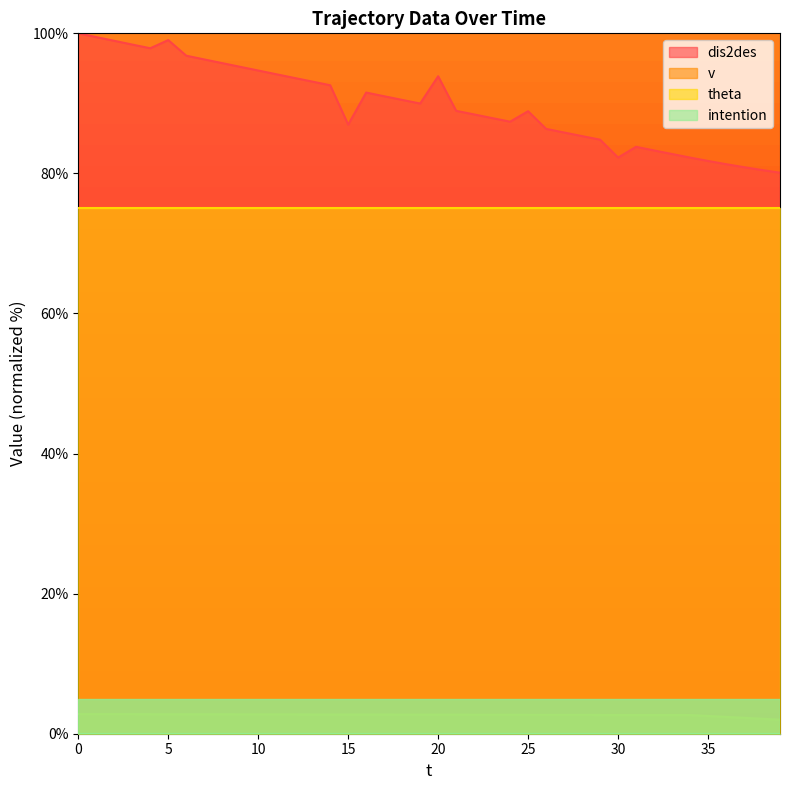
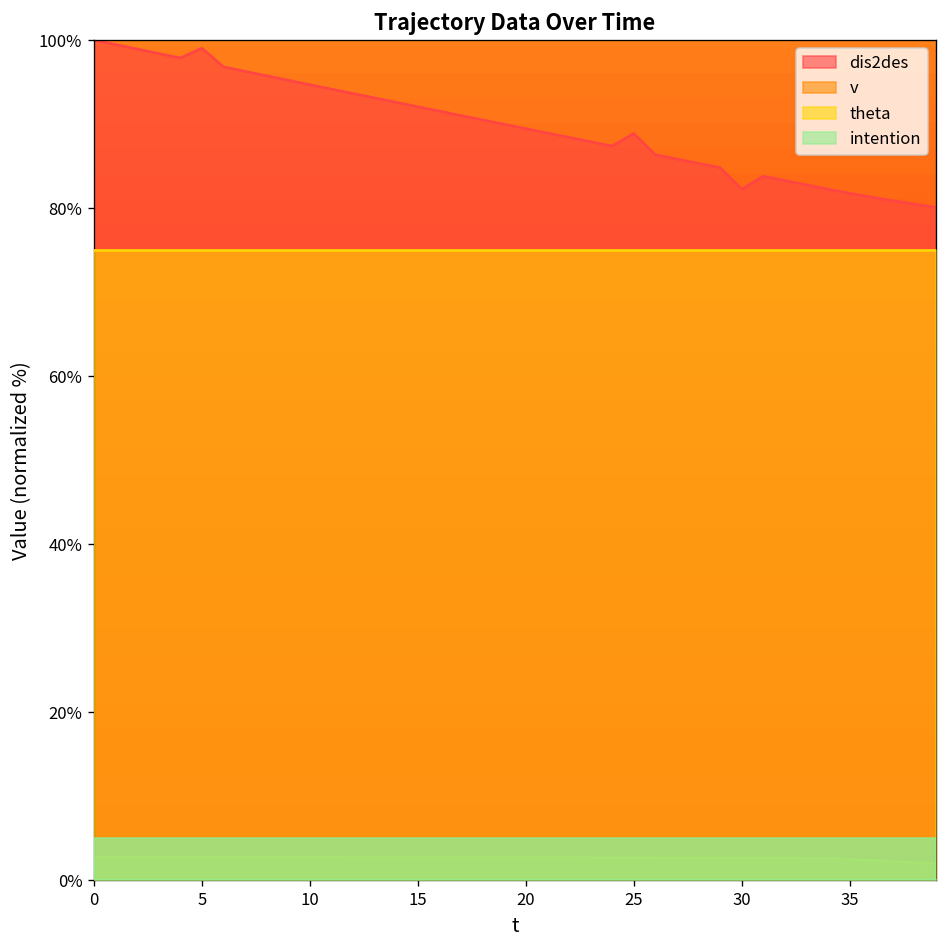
dis2des, 15: 87% -> 92%
dis2des, 20: 94% -> 89%
